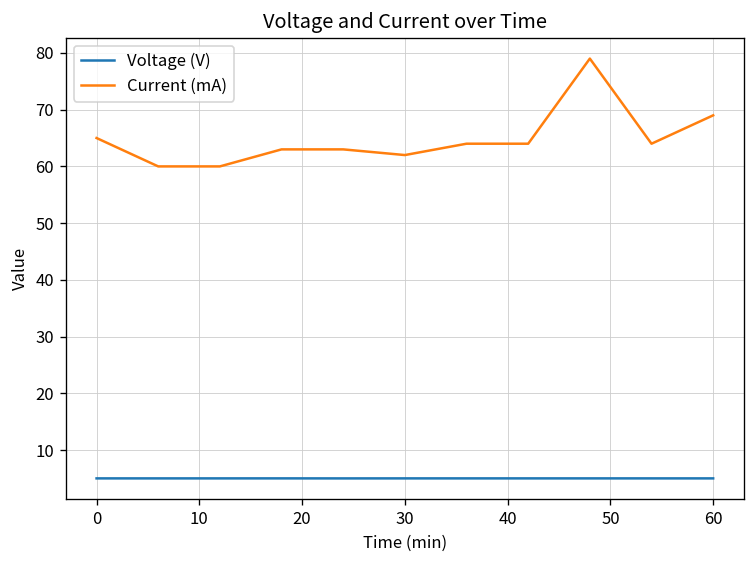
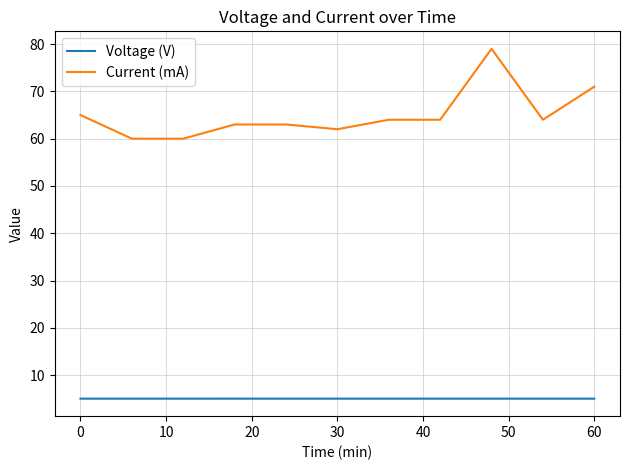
Current (mA), 60: 69 -> 71
